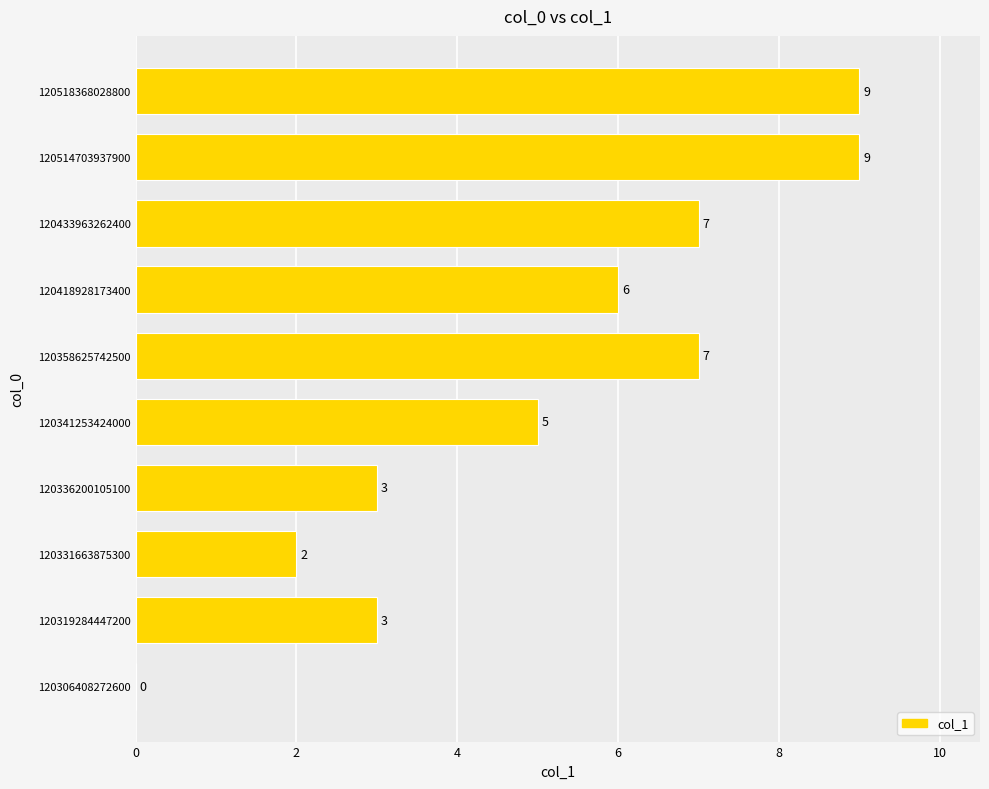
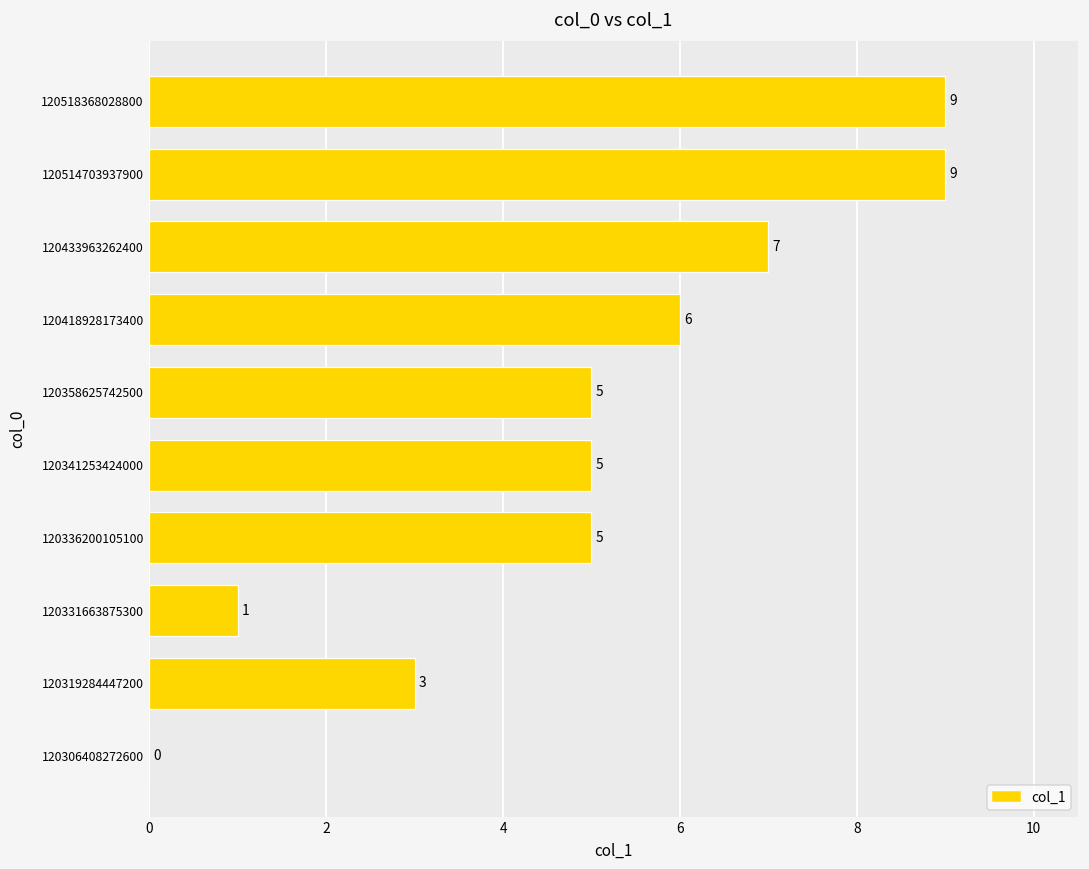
120358625742500: 7 -> 5
120336200105100: 3 -> 5
120331663875300: 2 -> 1
